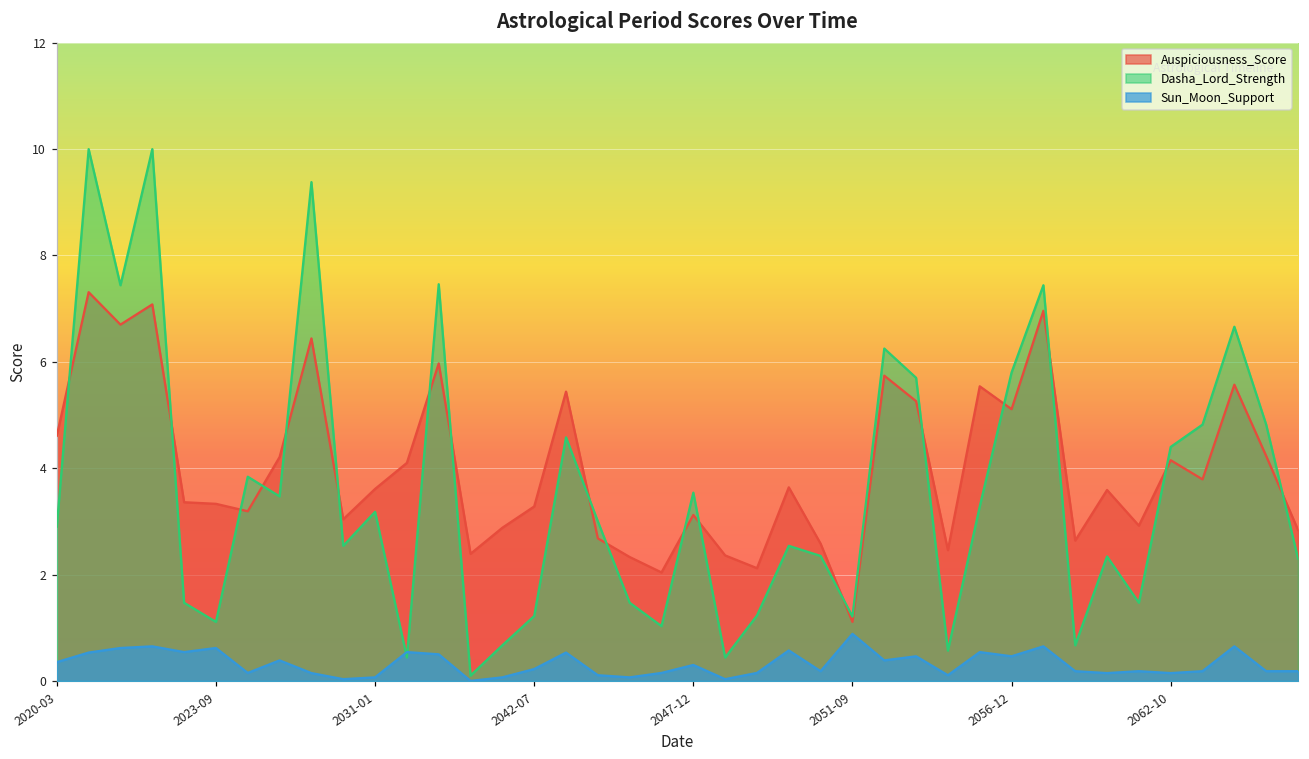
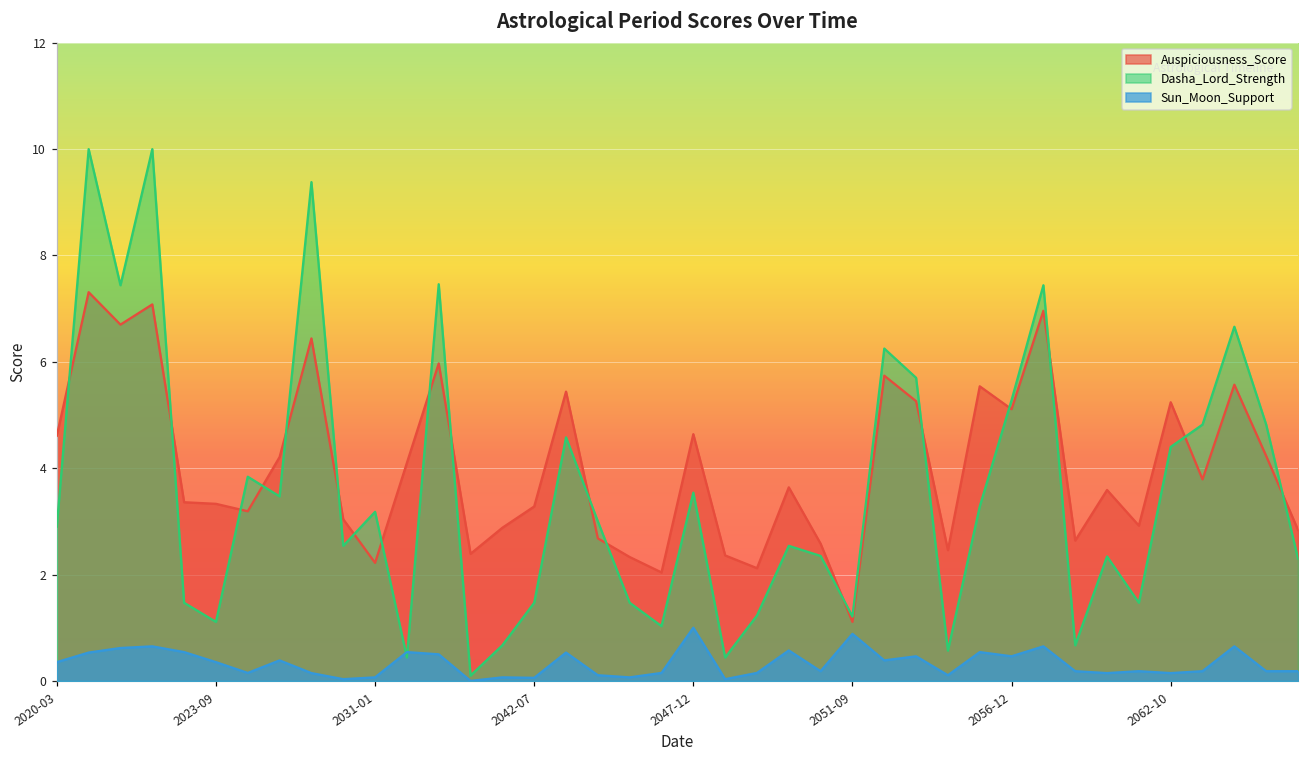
Sun_Moon_Support, 2023-09: 0.6 -> 0.4
Auspiciousness_Score, 2031-01: 3.6 -> 2.2
Dasha_Lord_Strength, 2042-07: 1.2 -> 1.5
Sun_Moon_Support, 2042-07: 0.2 -> 0.1
Auspiciousness_Score, 2047-12: 3.1 -> 4.6
Sun_Moon_Support, 2047-12: 0.3 -> 1.0
Dasha_Lord_Strength, 2056-12: 5.8 -> 5.3
Auspiciousness_Score, 2062-10: 4.2 -> 5.2
